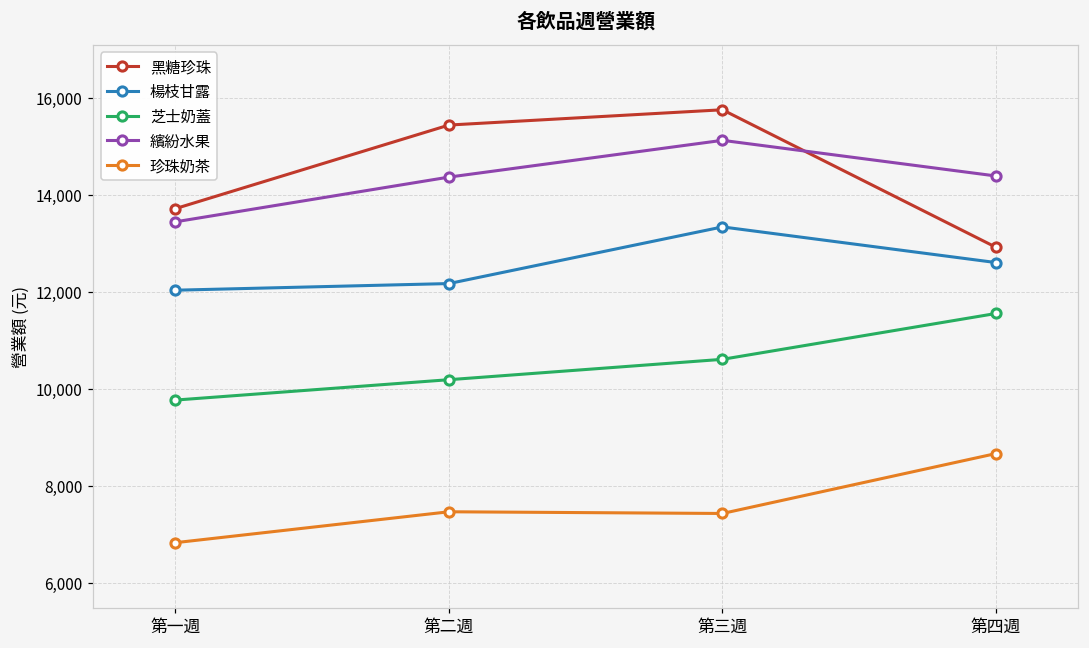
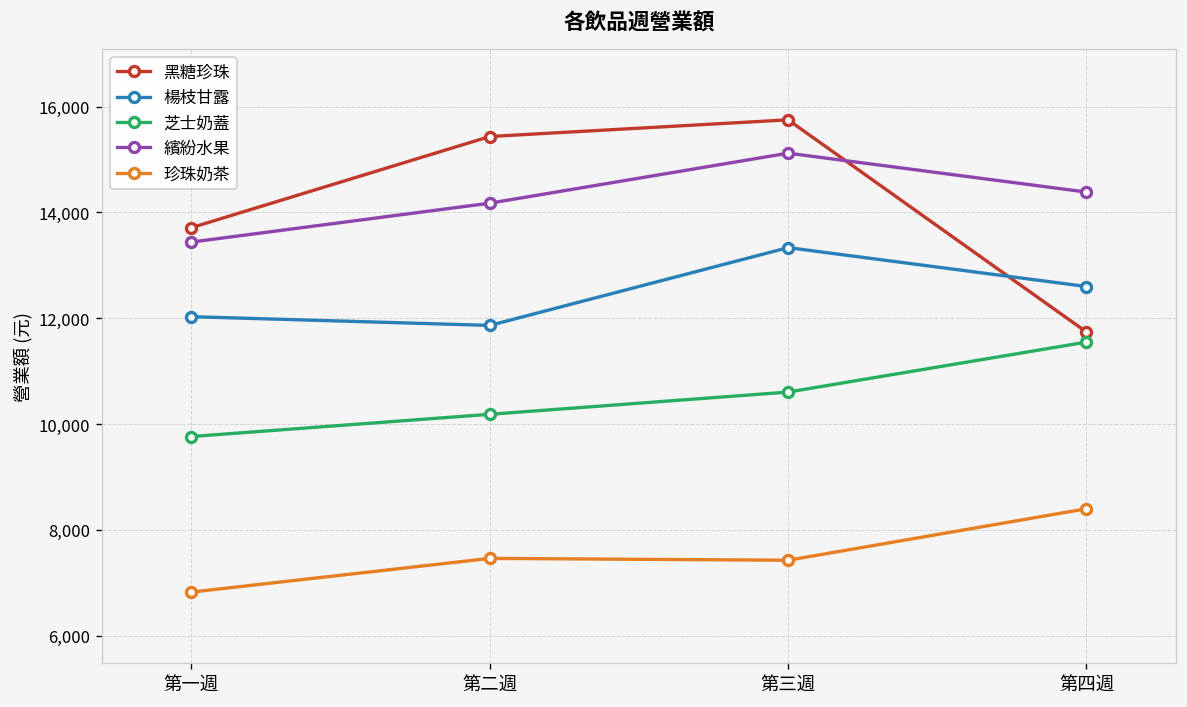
楊枝甘露, 第二週: 12,200 -> 11,900
繽紛水果, 第二週: 14,400 -> 14,200
黑糖珍珠, 第四週: 12,900 -> 11,700
珍珠奶茶, 第四週: 8,700 -> 8,400
